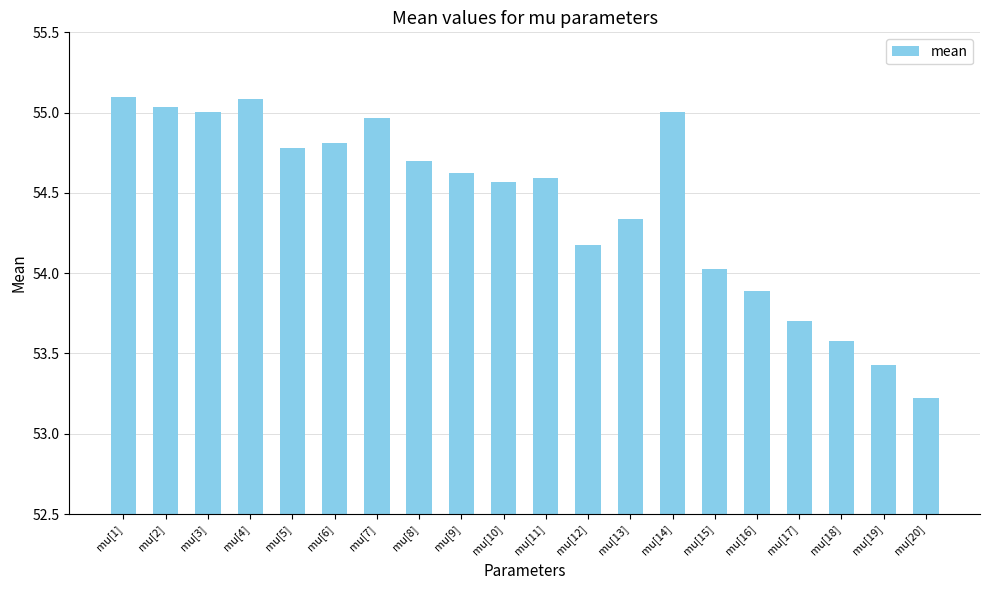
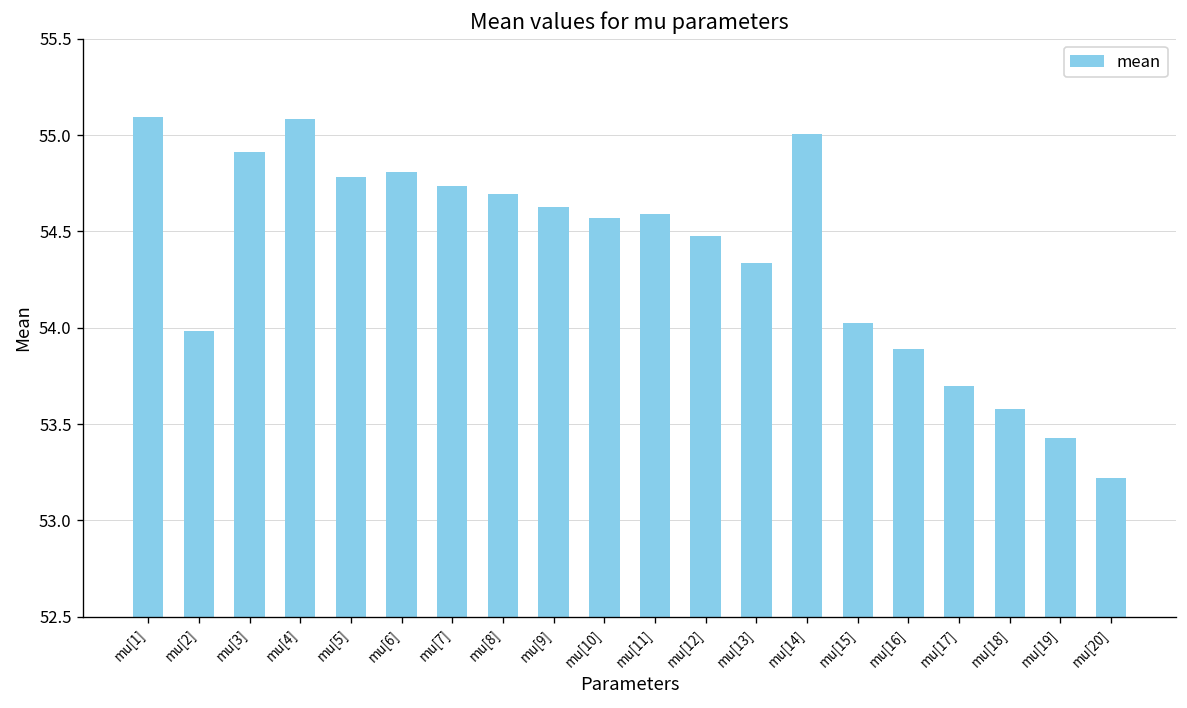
mu[2]: 55.04 -> 53.98
mu[3]: 55.00 -> 54.91
mu[7]: 54.97 -> 54.74
mu[12]: 54.18 -> 54.48
